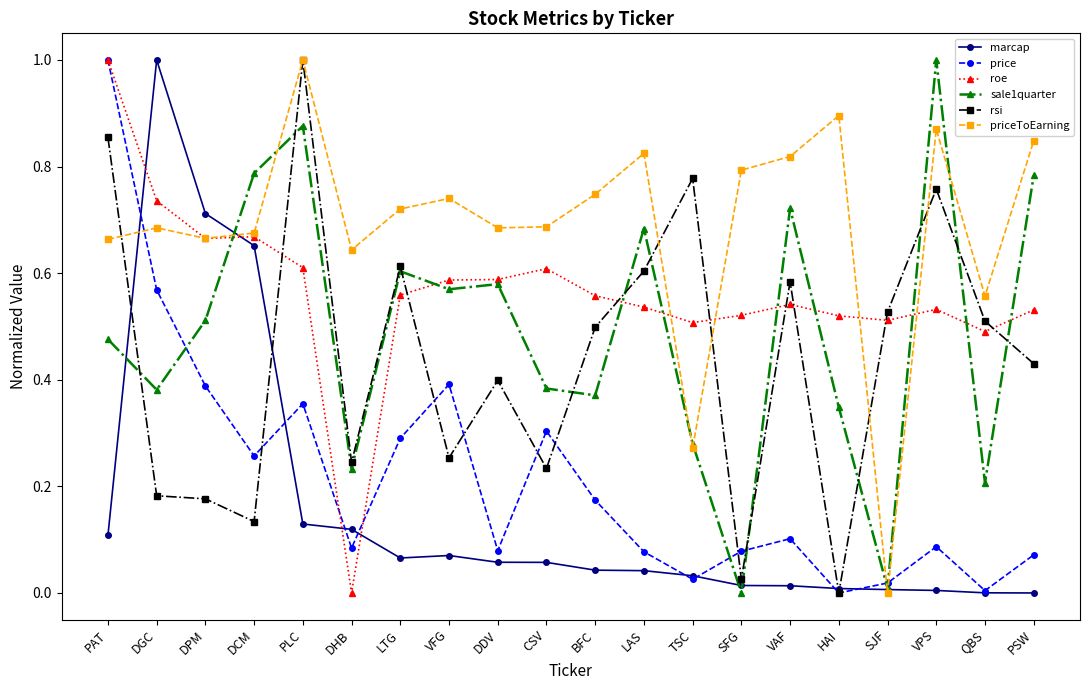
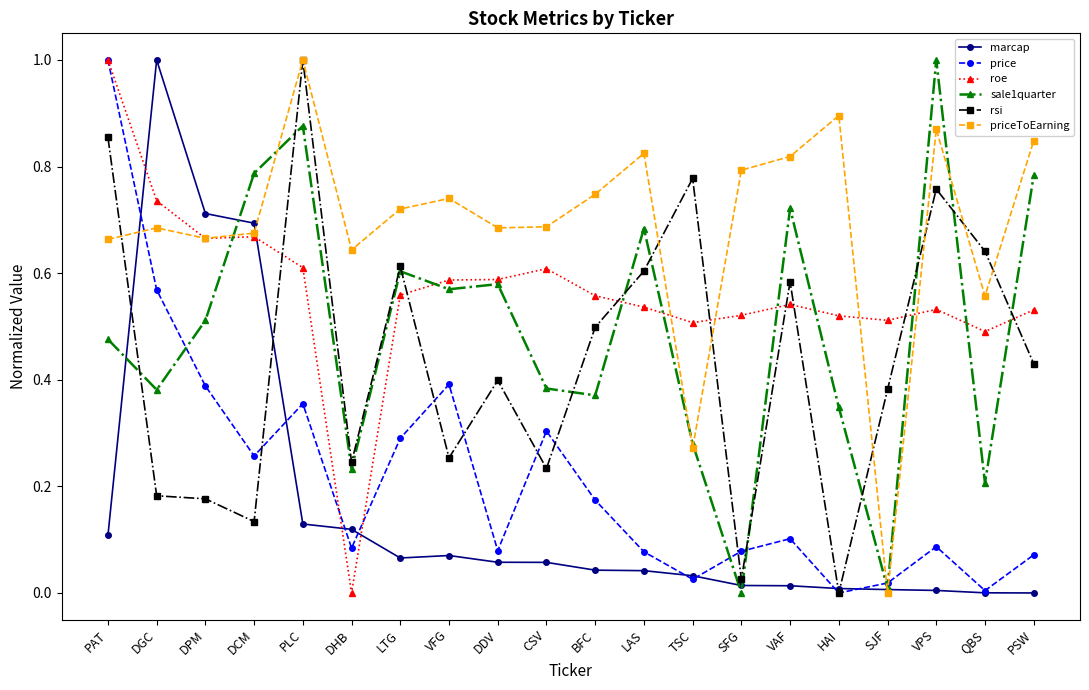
marcap, DCM: 0.65 -> 0.69
rsi, SJF: 0.53 -> 0.38
rsi, QBS: 0.51 -> 0.64
